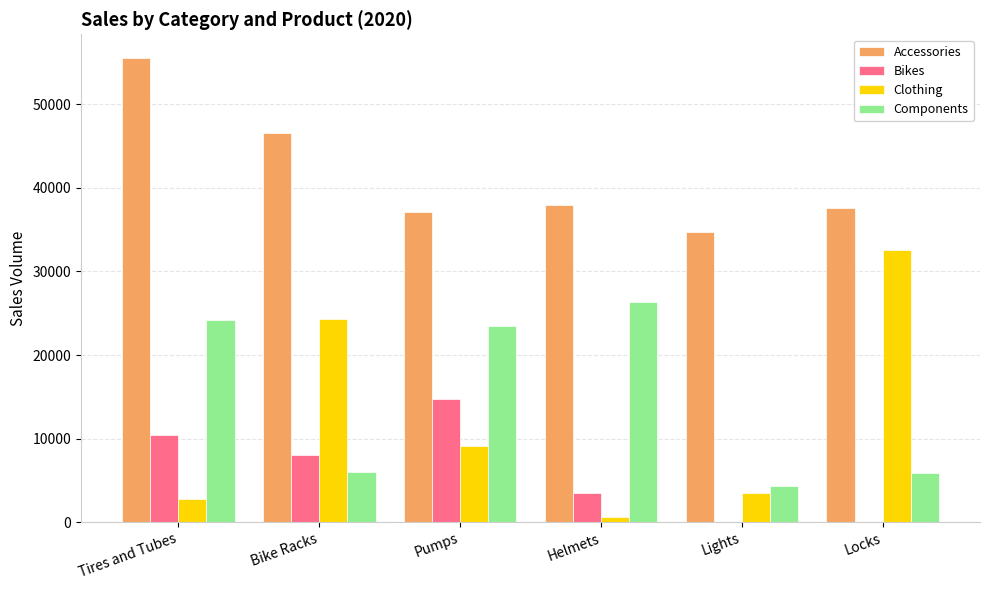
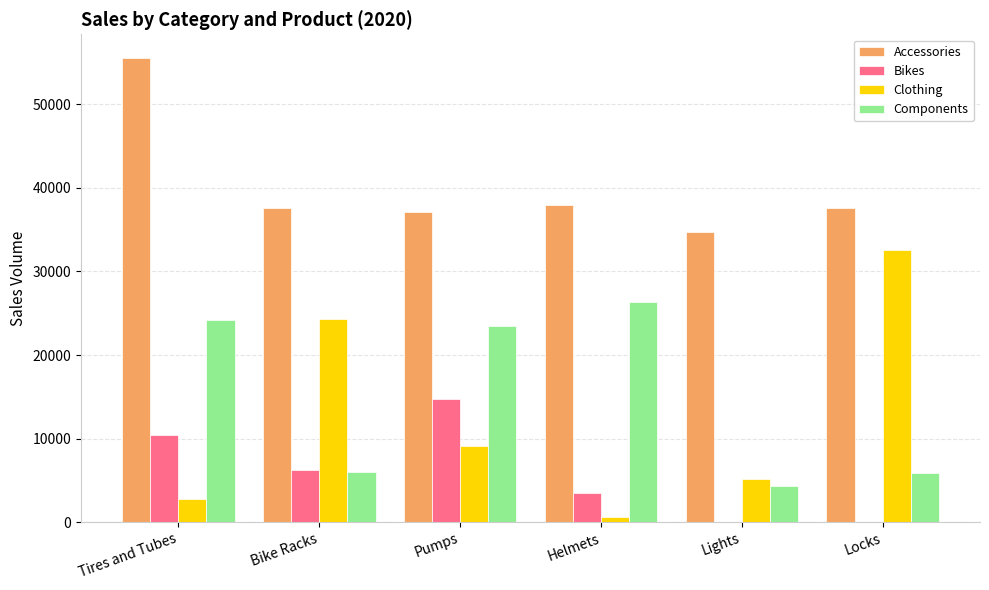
Accessories, Bike Racks: 47000 -> 38000
Bikes, Bike Racks: 8000 -> 6000
Clothing, Lights: 3000 -> 5000
